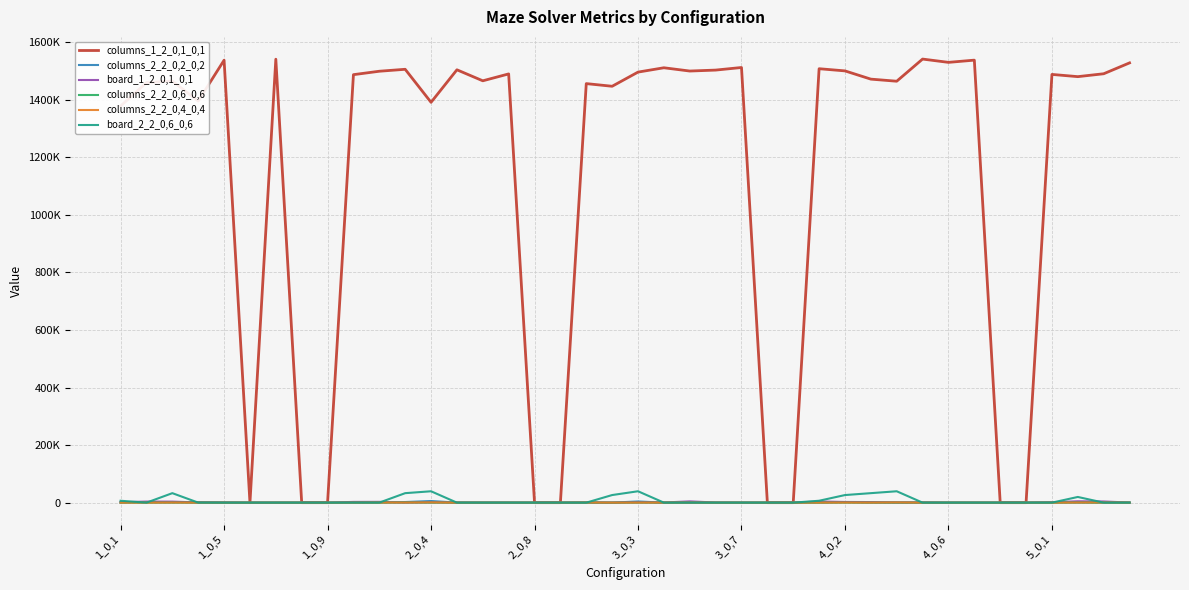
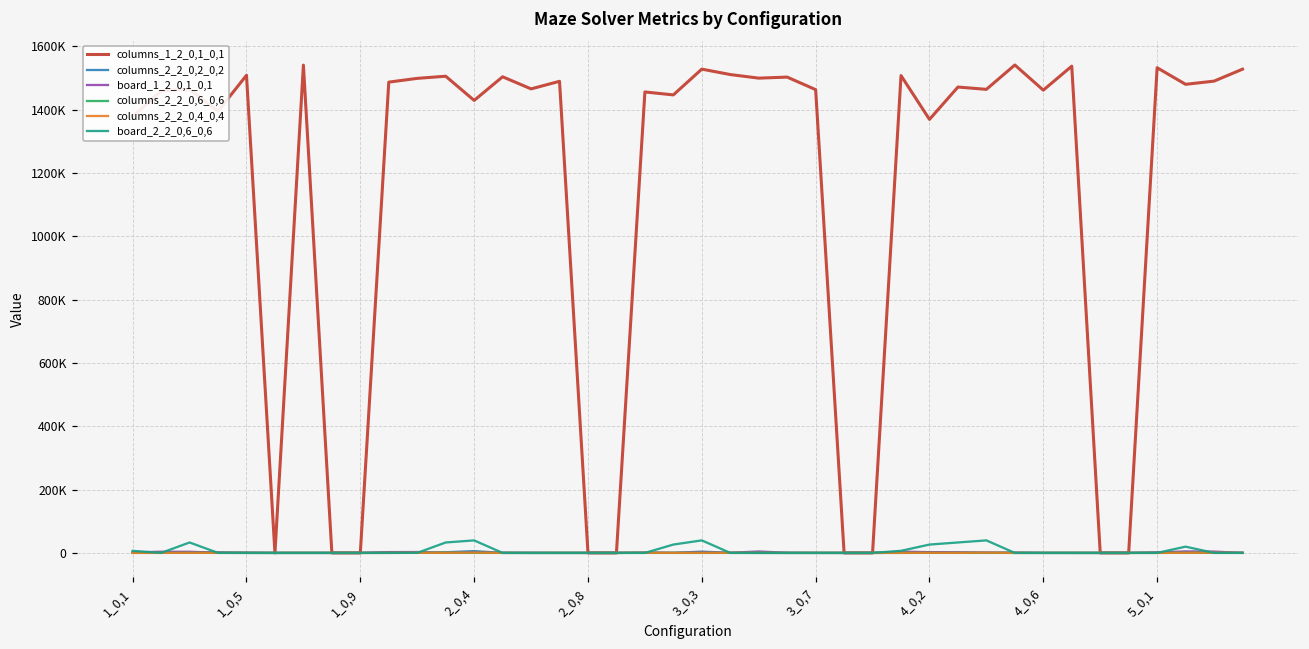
columns_1_2_0,1_0,1, 1_0,5: 1540000 -> 1510000
columns_1_2_0,1_0,1, 2_0,4: 1390000 -> 1430000
columns_1_2_0,1_0,1, 3_0,3: 1500000 -> 1530000
columns_1_2_0,1_0,1, 3_0,7: 1510000 -> 1460000
columns_1_2_0,1_0,1, 4_0,2: 1500000 -> 1370000
columns_1_2_0,1_0,1, 4_0,6: 1530000 -> 1460000
columns_1_2_0,1_0,1, 5_0,1: 1490000 -> 1530000
